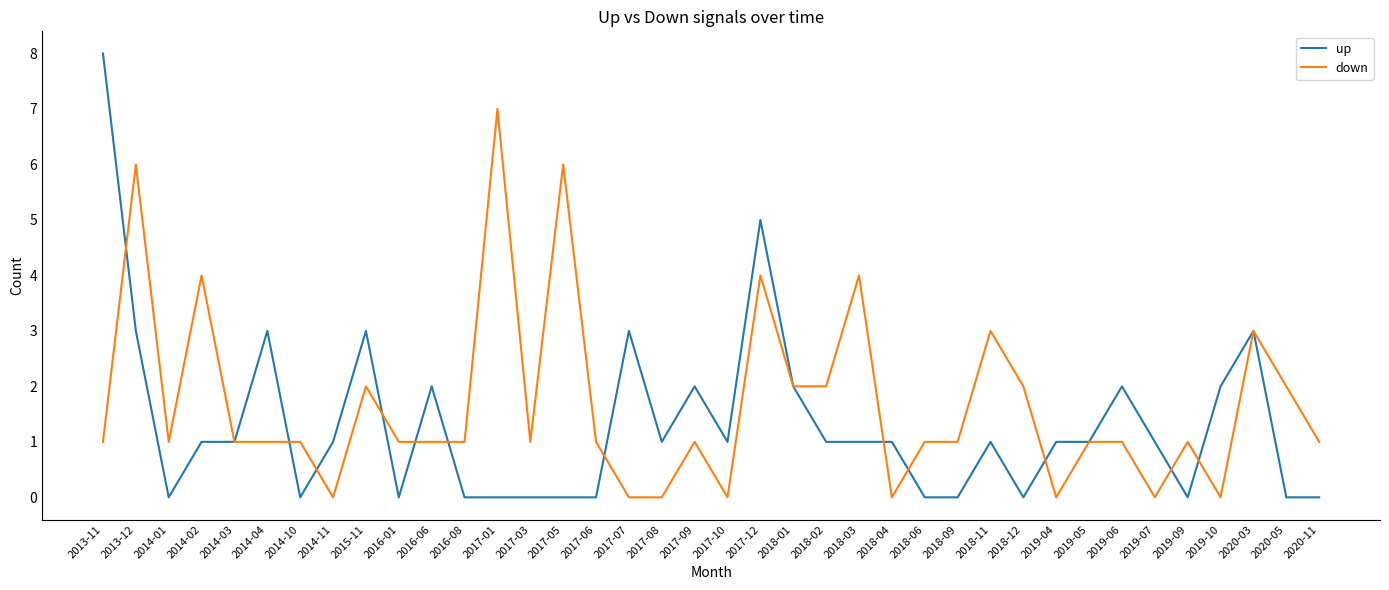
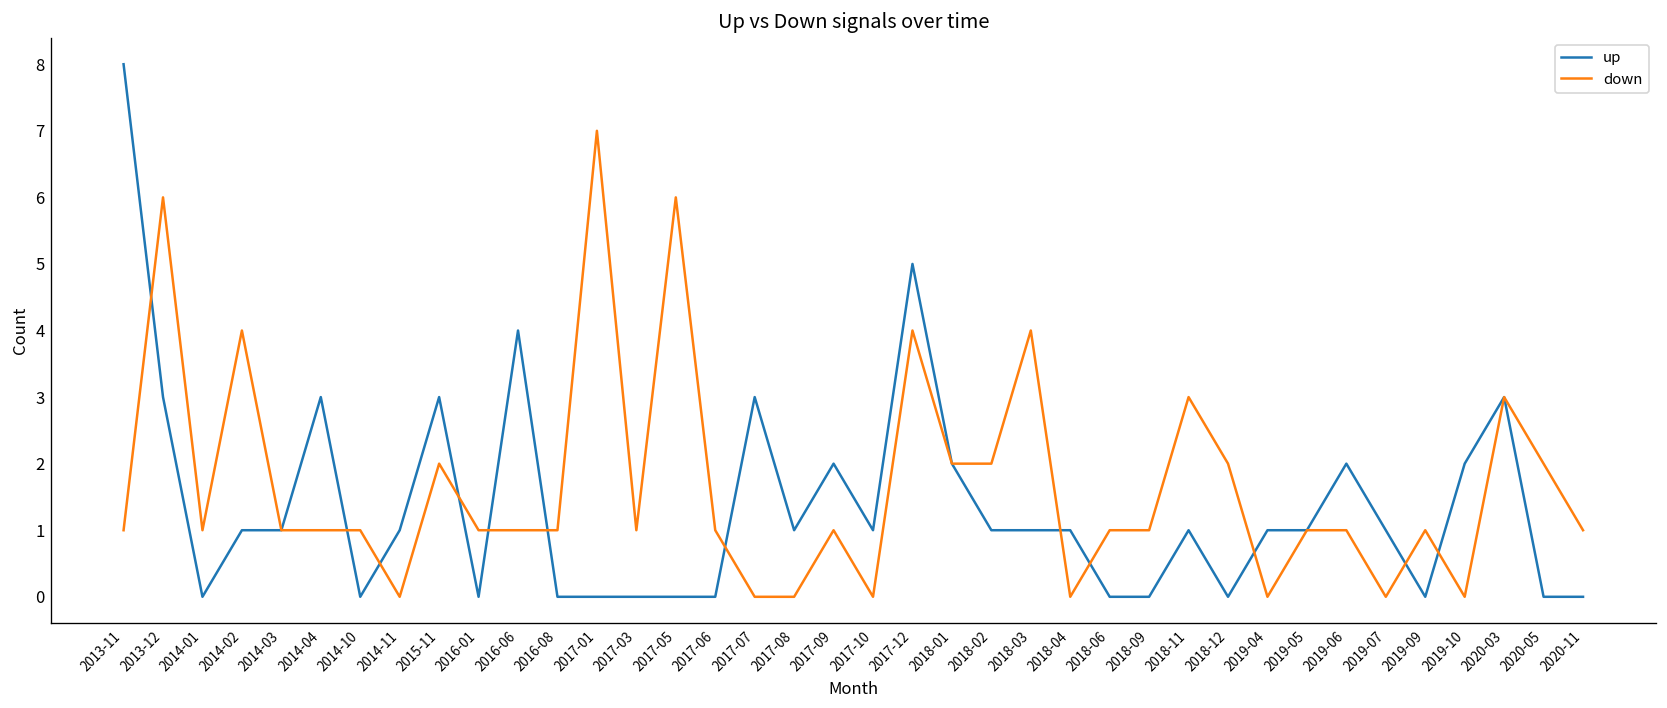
up, 2016-06: 2 -> 4
